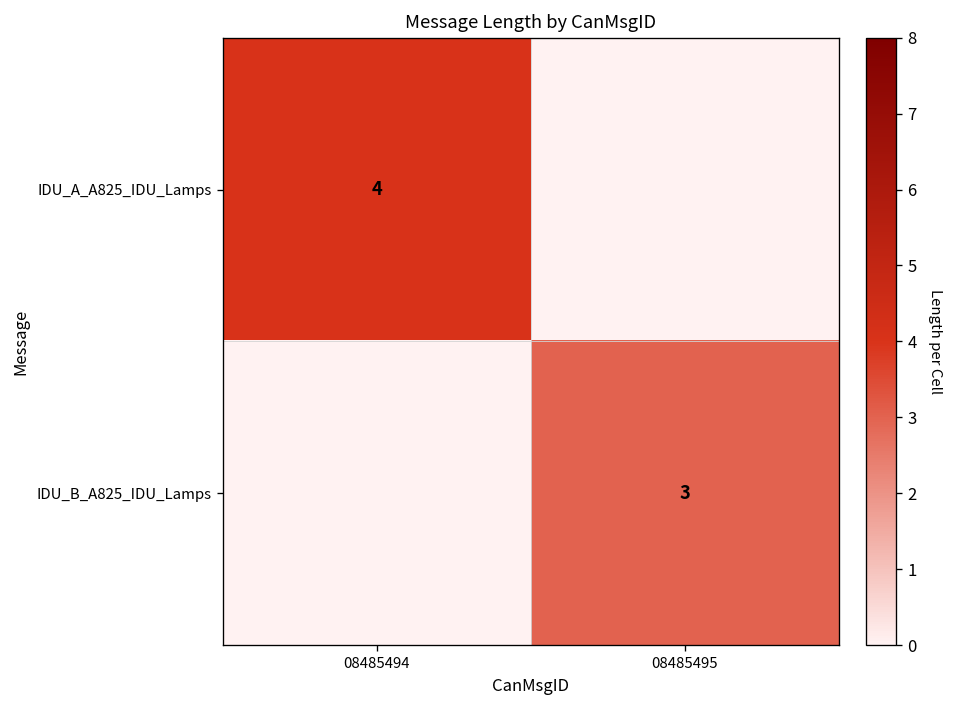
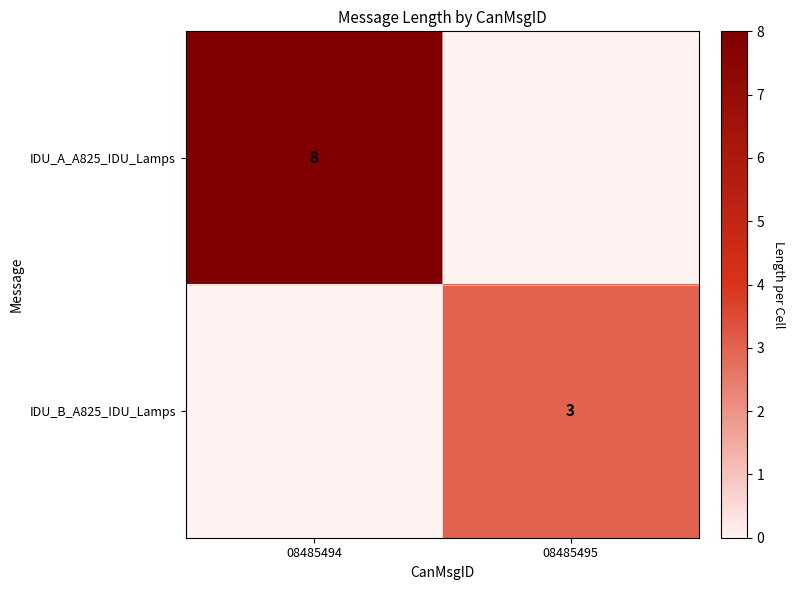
IDU_A_A825_IDU_Lamps, 08485494: 4 -> 8
